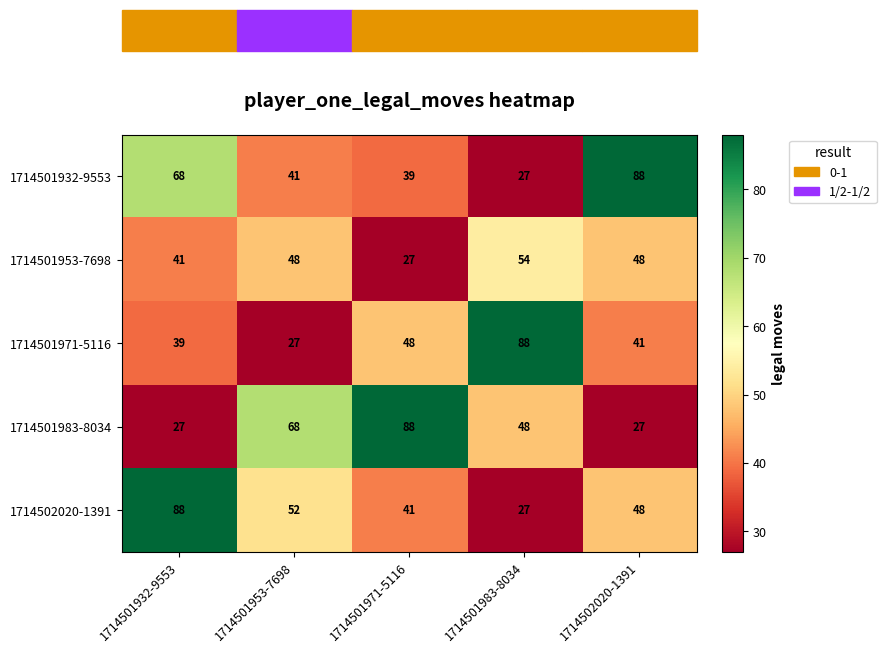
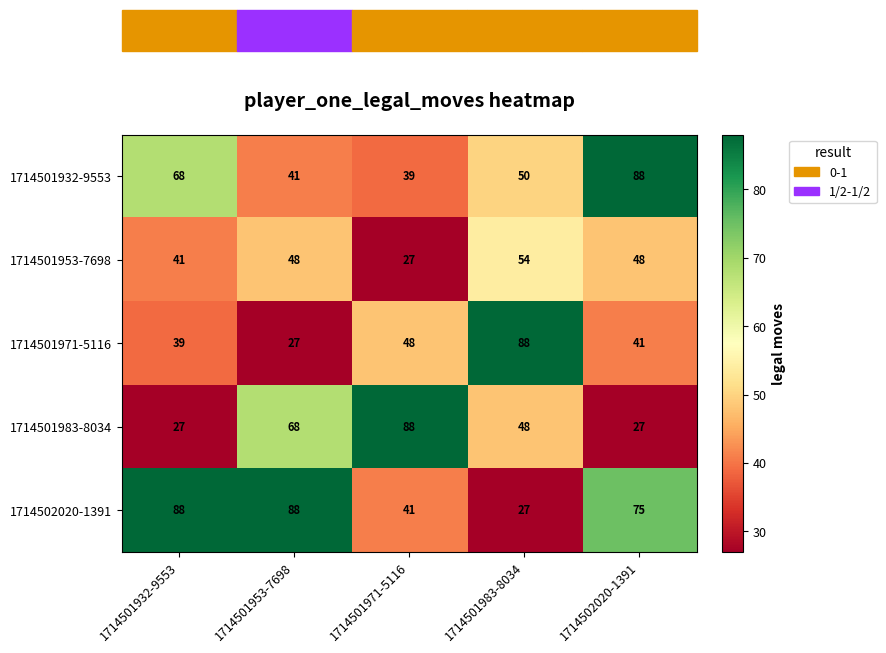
1714501932-9553, 1714501983-8034: 27 -> 50
1714502020-1391, 1714501953-7698: 52 -> 88
1714502020-1391, 1714502020-1391: 48 -> 75
